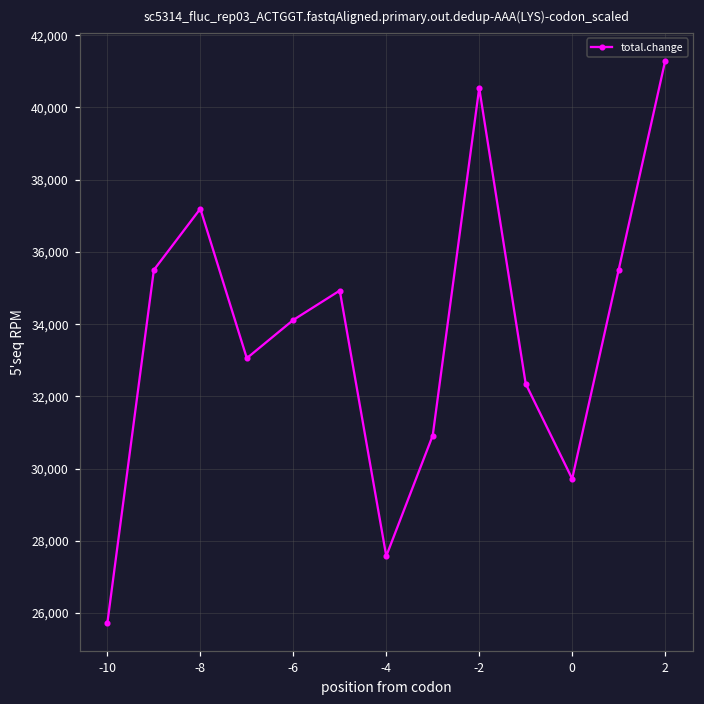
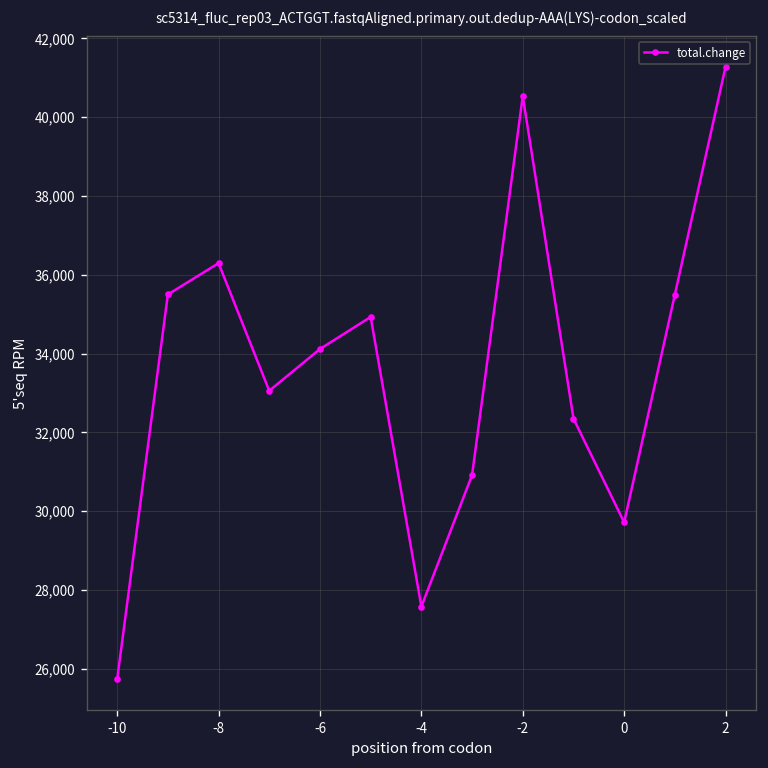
-8: 37,200 -> 36,300
